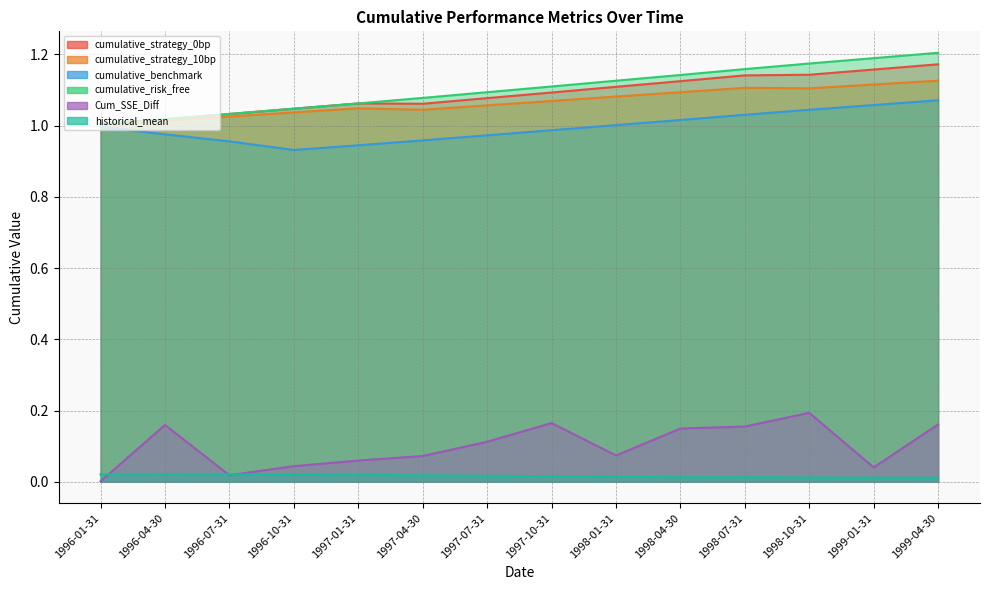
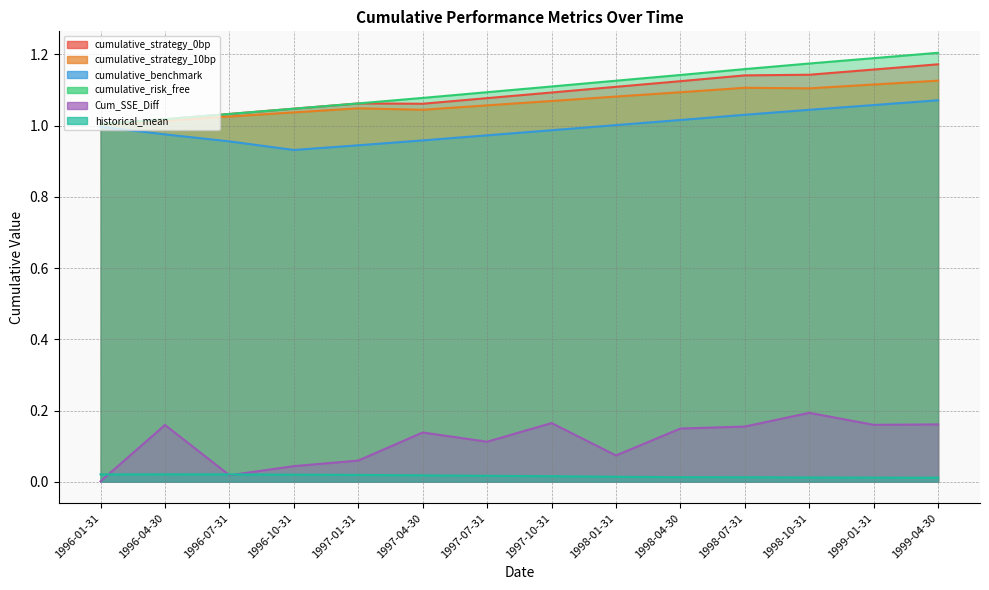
Cum_SSE_Diff, 1997-04-30: 0.07 -> 0.14
Cum_SSE_Diff, 1999-01-31: 0.04 -> 0.16
